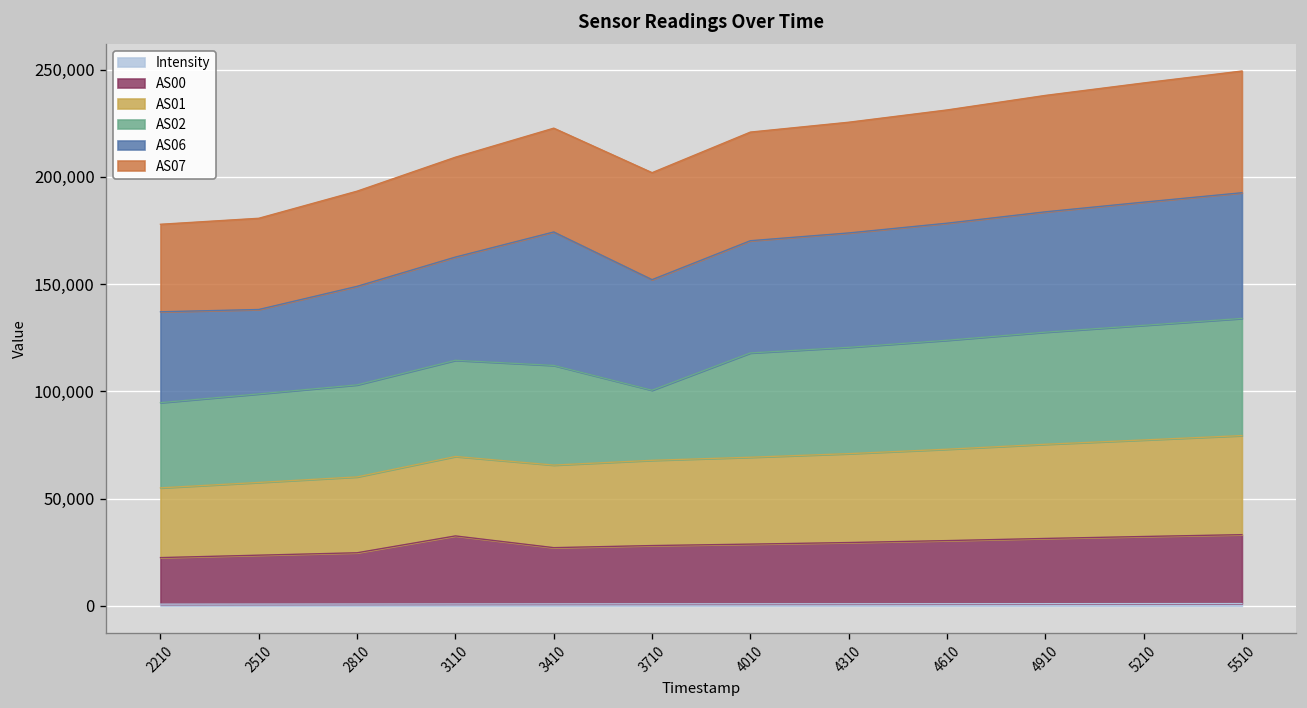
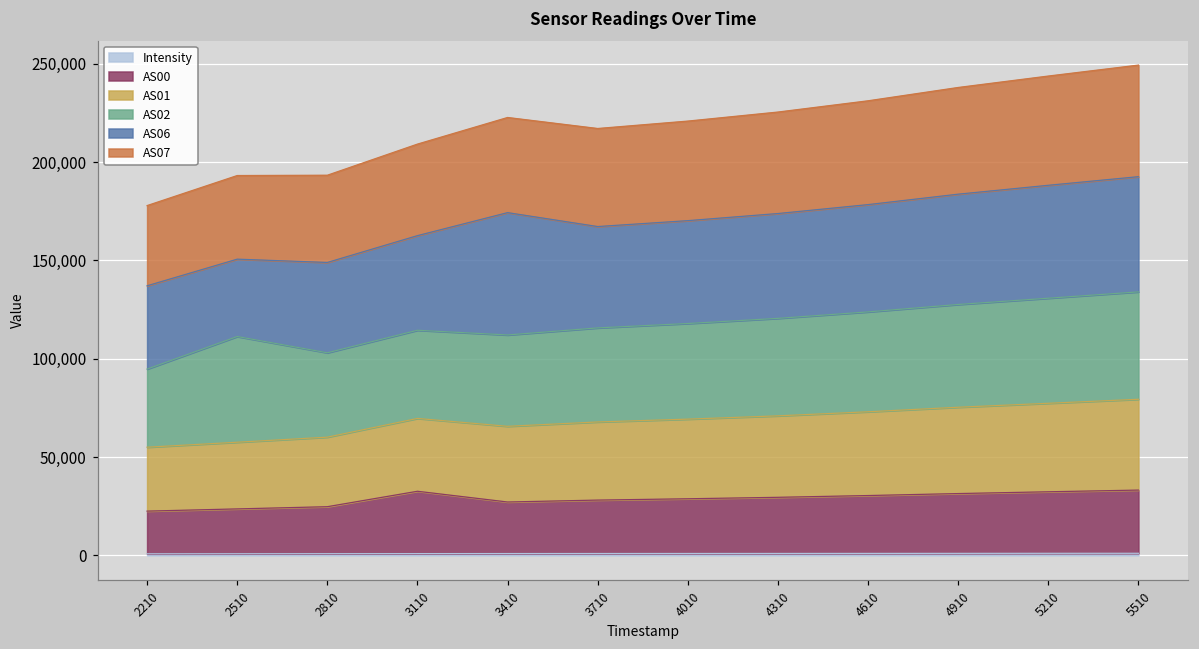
AS02, 2510: 41,000 -> 54,000
AS02, 3710: 33,000 -> 48,000
